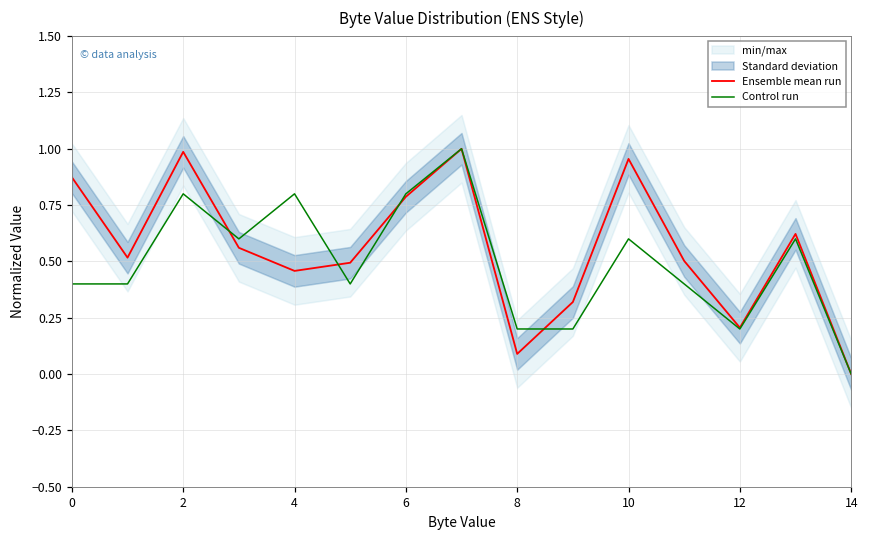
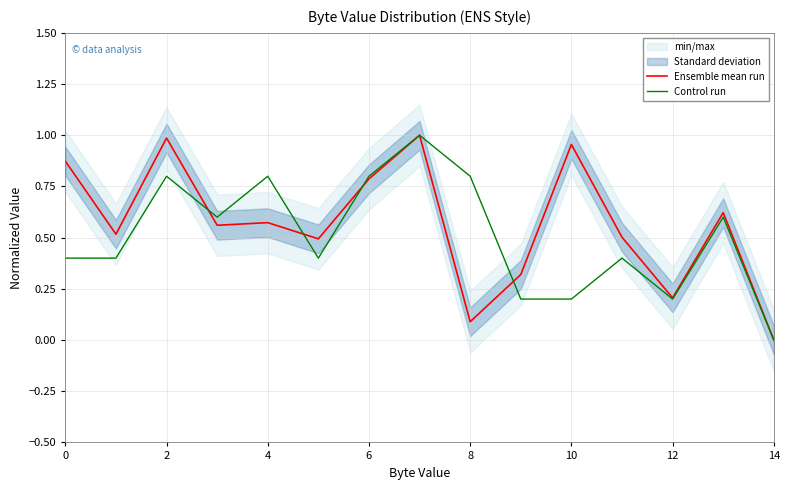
Ensemble mean run, 4: 0.46 -> 0.57
Control run, 8: 0.20 -> 0.80
Control run, 10: 0.60 -> 0.20
